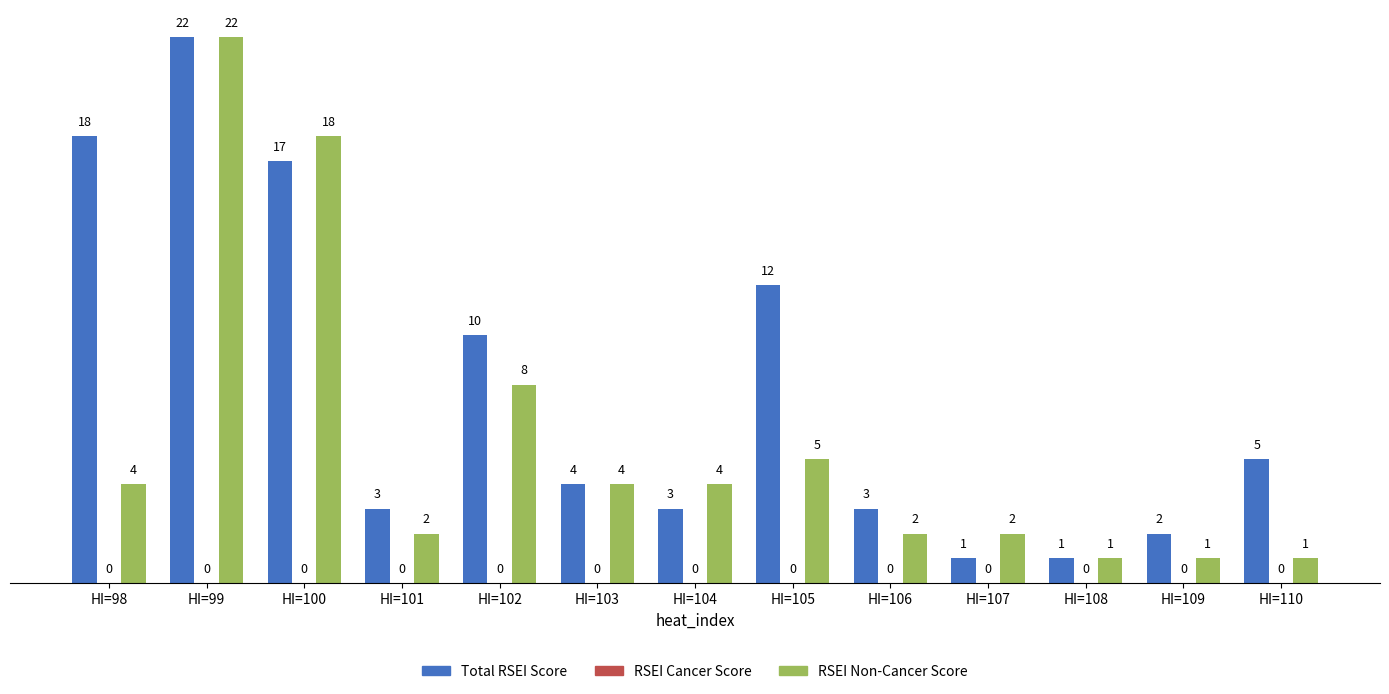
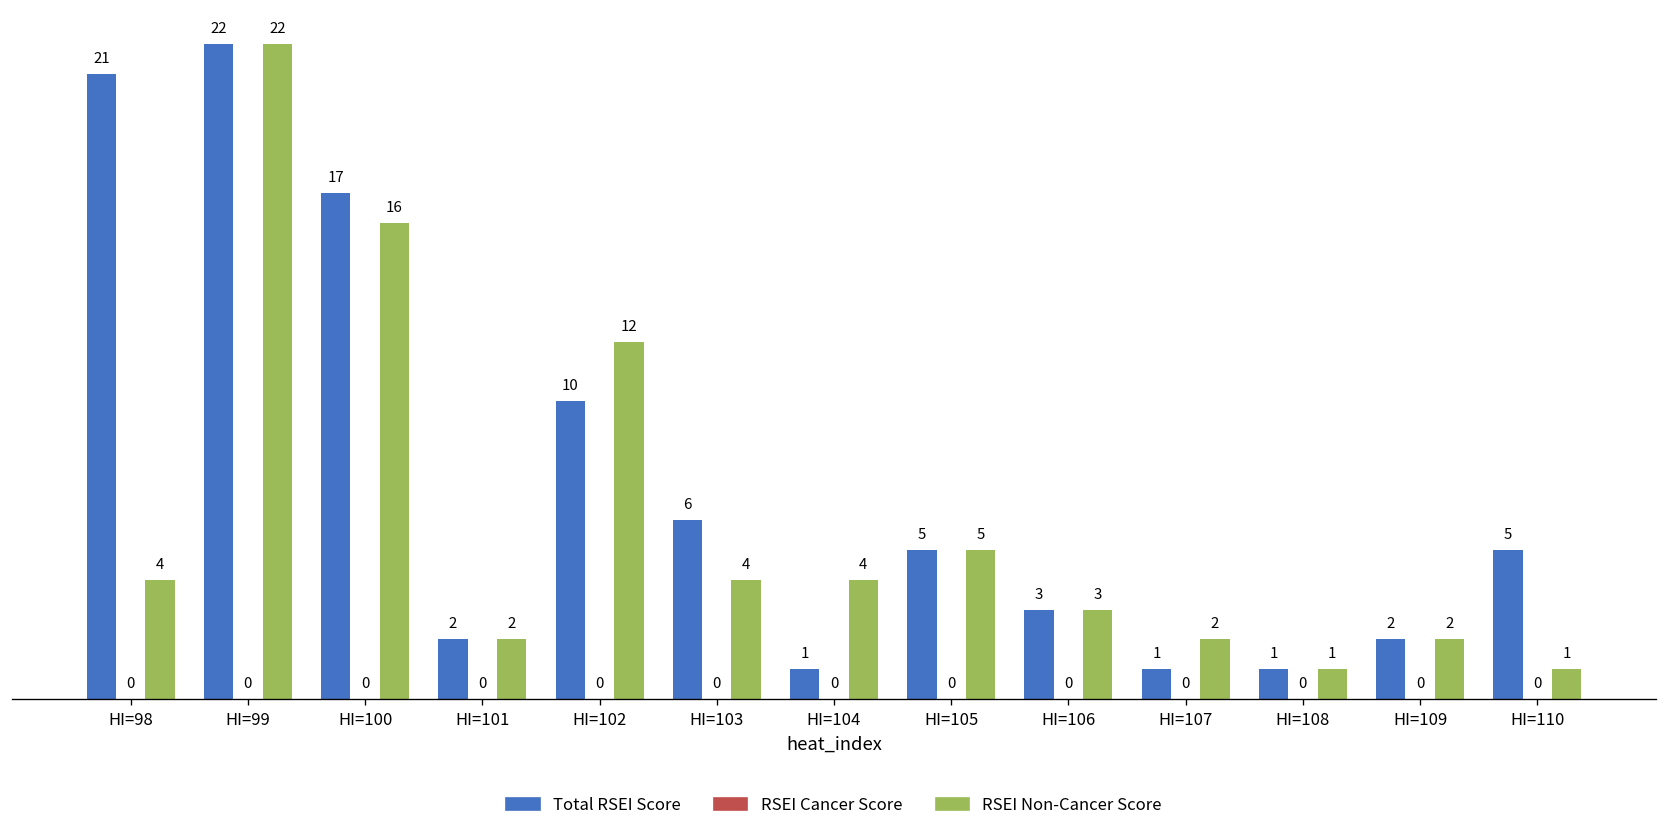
Total RSEI Score, HI=98: 18 -> 21
RSEI Non-Cancer Score, HI=100: 18 -> 16
Total RSEI Score, HI=101: 3 -> 2
RSEI Non-Cancer Score, HI=102: 8 -> 12
Total RSEI Score, HI=103: 4 -> 6
Total RSEI Score, HI=104: 3 -> 1
Total RSEI Score, HI=105: 12 -> 5
RSEI Non-Cancer Score, HI=106: 2 -> 3
RSEI Non-Cancer Score, HI=109: 1 -> 2
